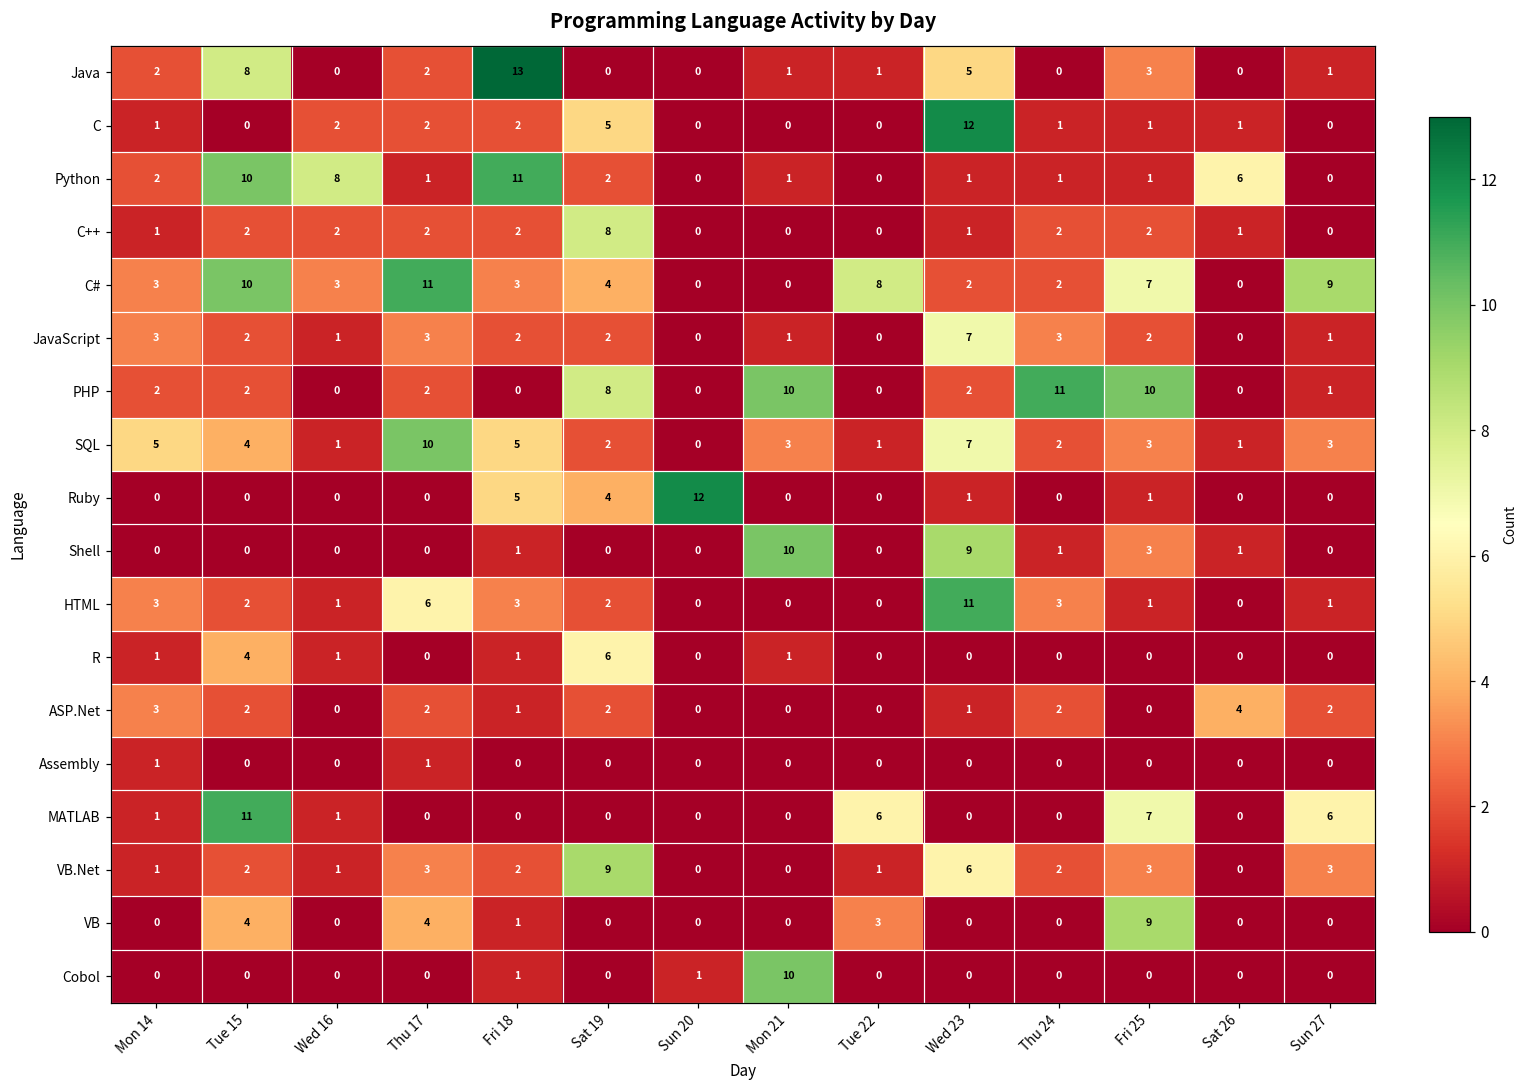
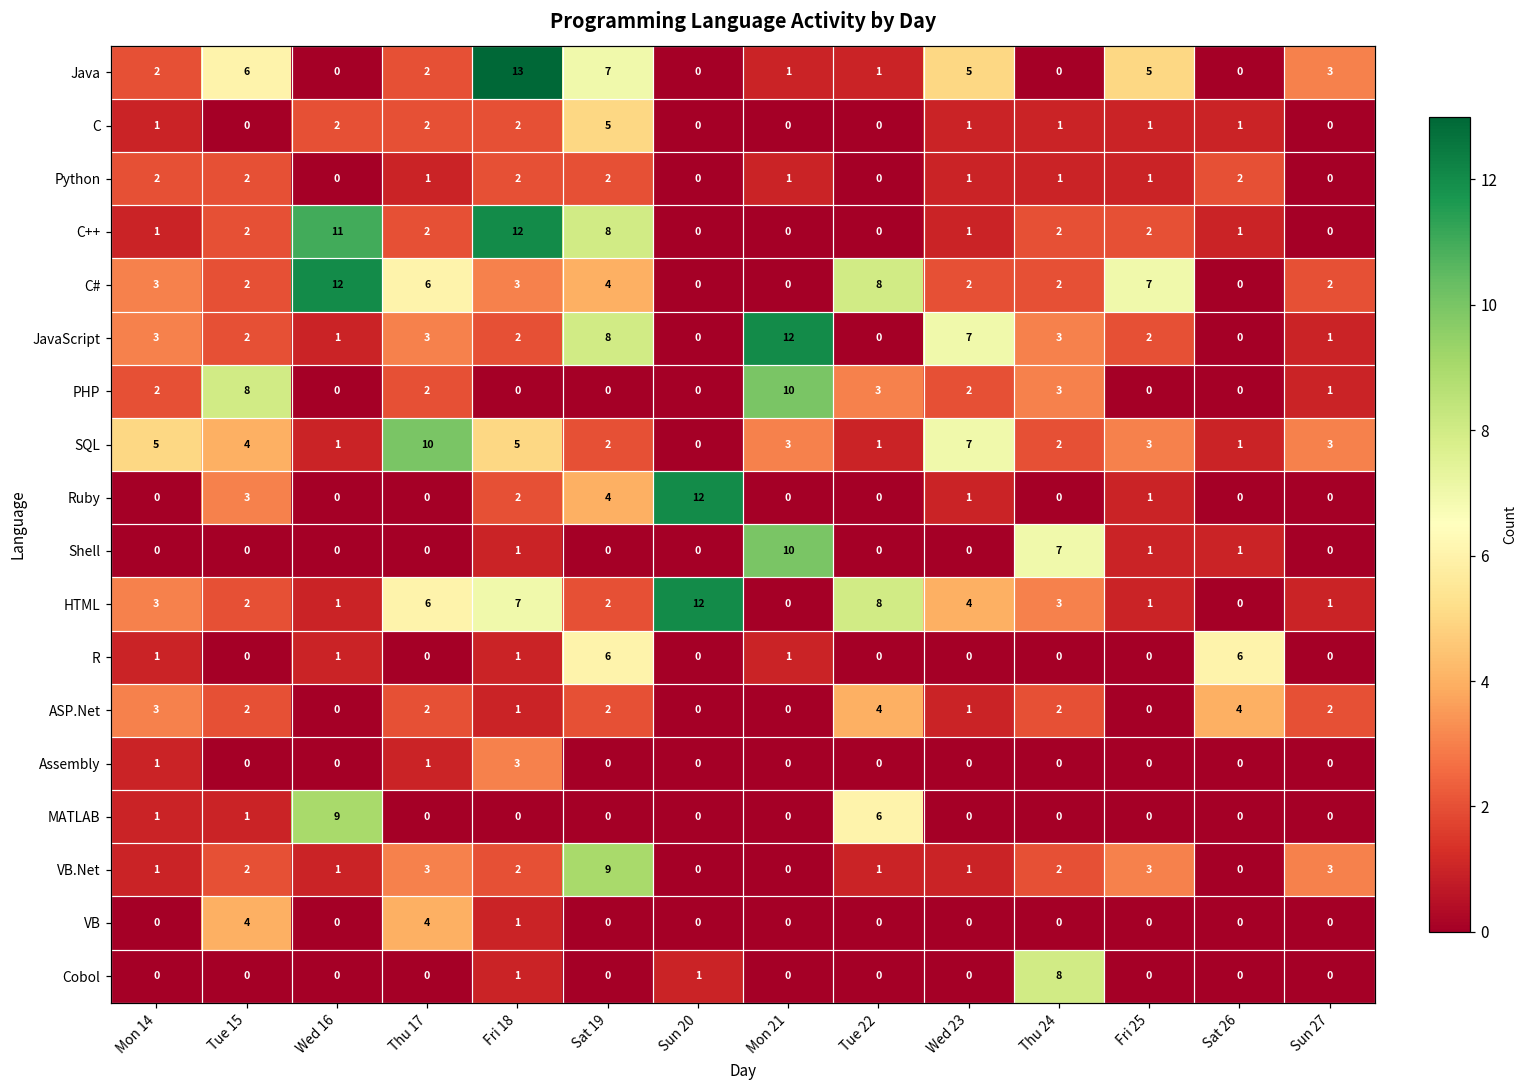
Java, Tue 15: 8 -> 6
Java, Sat 19: 0 -> 7
Java, Fri 25: 3 -> 5
Java, Sun 27: 1 -> 3
C, Wed 23: 12 -> 1
Python, Tue 15: 10 -> 2
Python, Wed 16: 8 -> 0
Python, Fri 18: 11 -> 2
Python, Sat 26: 6 -> 2
C++, Wed 16: 2 -> 11
C++, Fri 18: 2 -> 12
C#, Tue 15: 10 -> 2
C#, Wed 16: 3 -> 12
C#, Thu 17: 11 -> 6
C#, Sun 27: 9 -> 2
JavaScript, Sat 19: 2 -> 8
JavaScript, Mon 21: 1 -> 12
PHP, Tue 15: 2 -> 8
PHP, Sat 19: 8 -> 0
PHP, Tue 22: 0 -> 3
PHP, Thu 24: 11 -> 3
PHP, Fri 25: 10 -> 0
Ruby, Tue 15: 0 -> 3
Ruby, Fri 18: 5 -> 2
Shell, Wed 23: 9 -> 0
Shell, Thu 24: 1 -> 7
Shell, Fri 25: 3 -> 1
HTML, Fri 18: 3 -> 7
HTML, Sun 20: 0 -> 12
HTML, Tue 22: 0 -> 8
HTML, Wed 23: 11 -> 4
R, Tue 15: 4 -> 0
R, Sat 26: 0 -> 6
ASP.Net, Tue 22: 0 -> 4
Assembly, Fri 18: 0 -> 3
MATLAB, Tue 15: 11 -> 1
MATLAB, Wed 16: 1 -> 9
MATLAB, Fri 25: 7 -> 0
MATLAB, Sun 27: 6 -> 0
VB.Net, Wed 23: 6 -> 1
VB, Tue 22: 3 -> 0
VB, Fri 25: 9 -> 0
Cobol, Mon 21: 10 -> 0
Cobol, Thu 24: 0 -> 8
